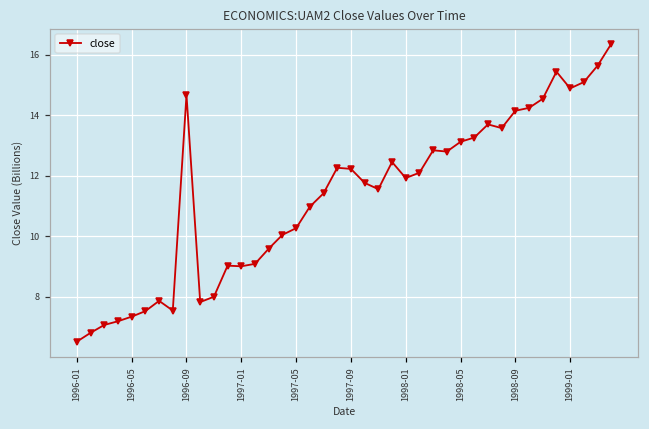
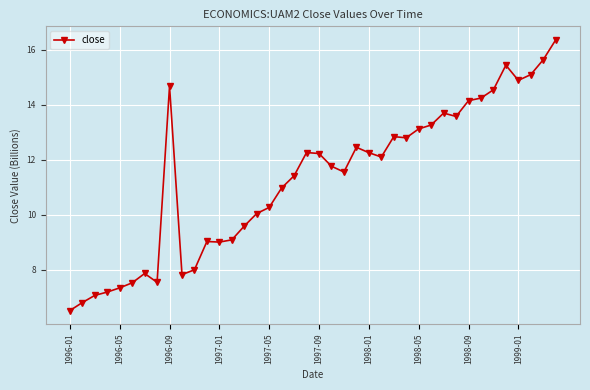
1998-01: 11.9 -> 12.3
